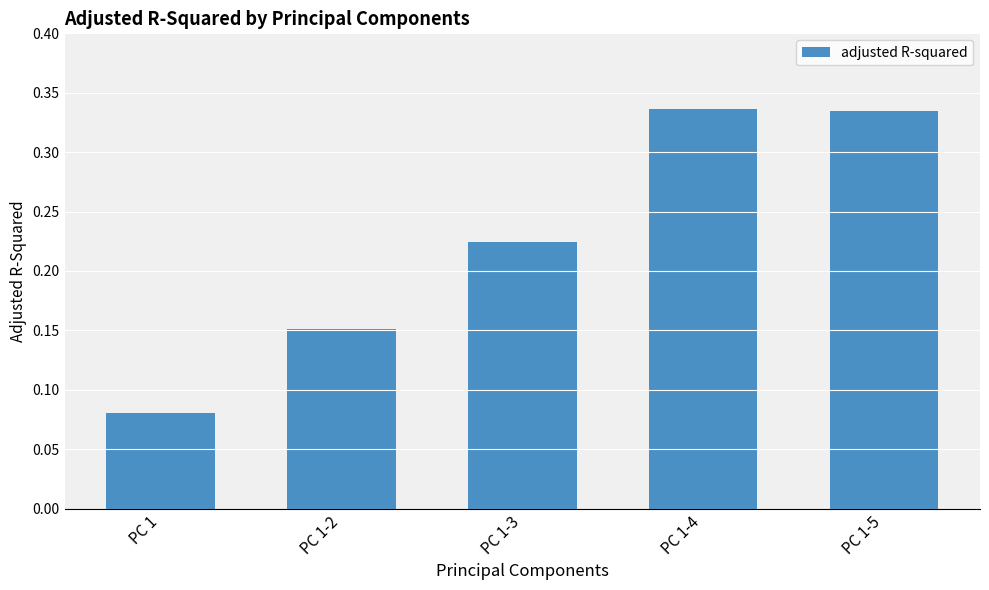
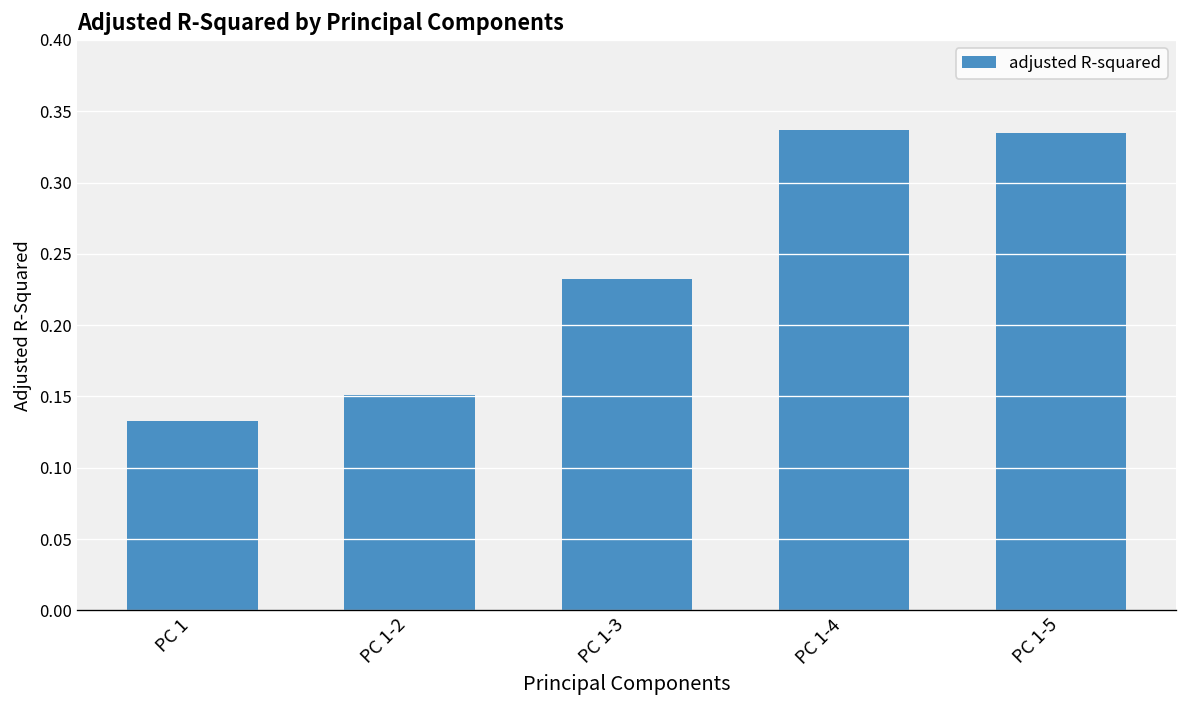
PC 1: 0.080 -> 0.133
PC 1-3: 0.224 -> 0.232
